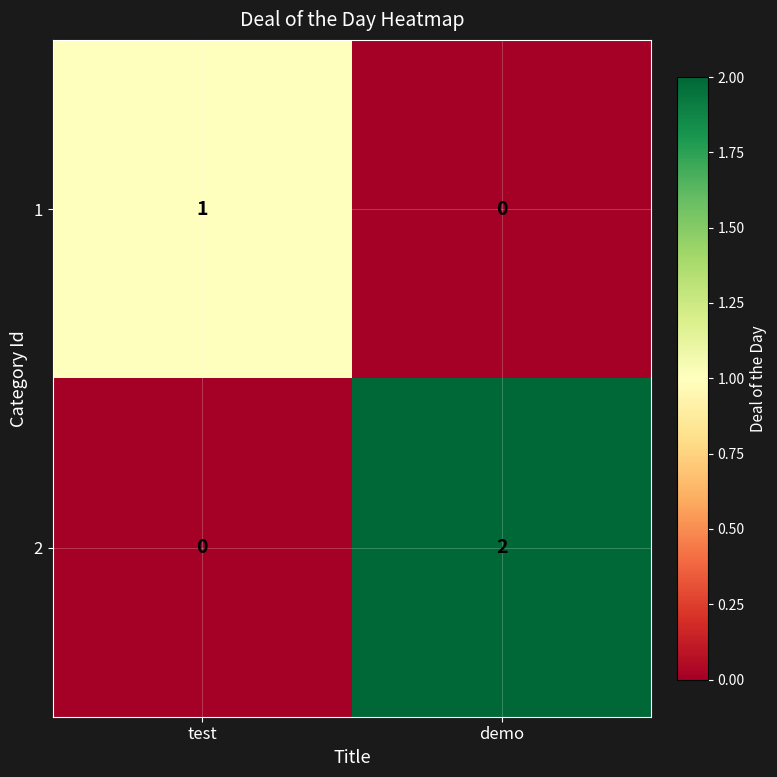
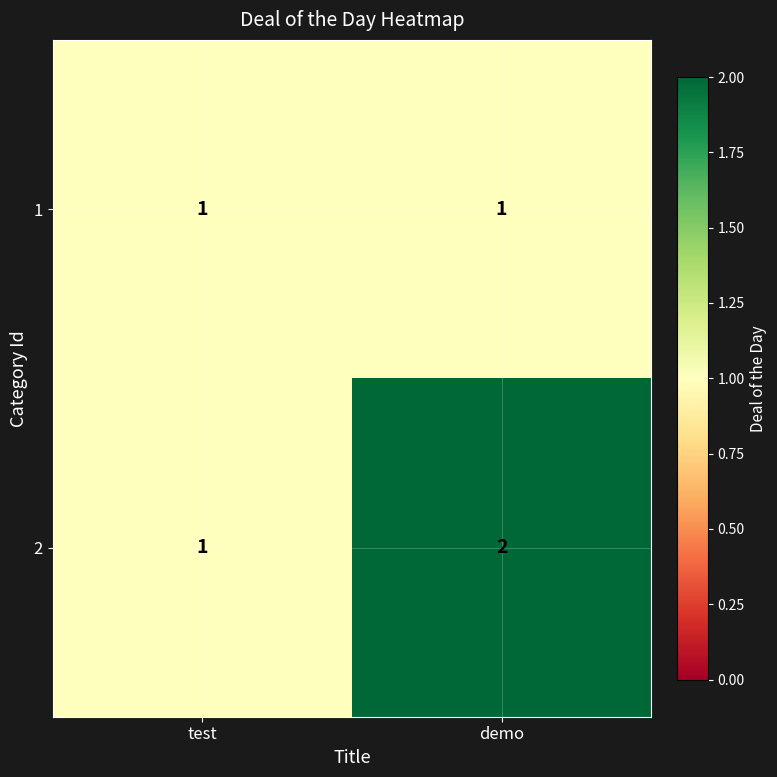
1, demo: 0 -> 1
2, test: 0 -> 1
